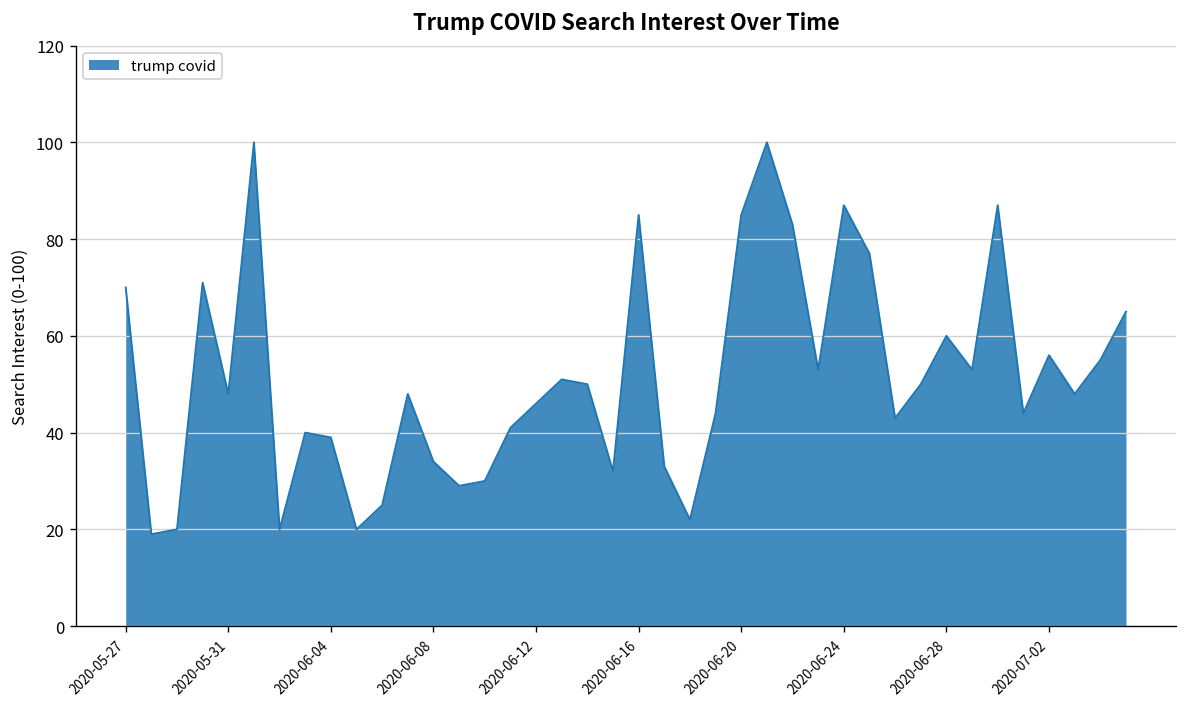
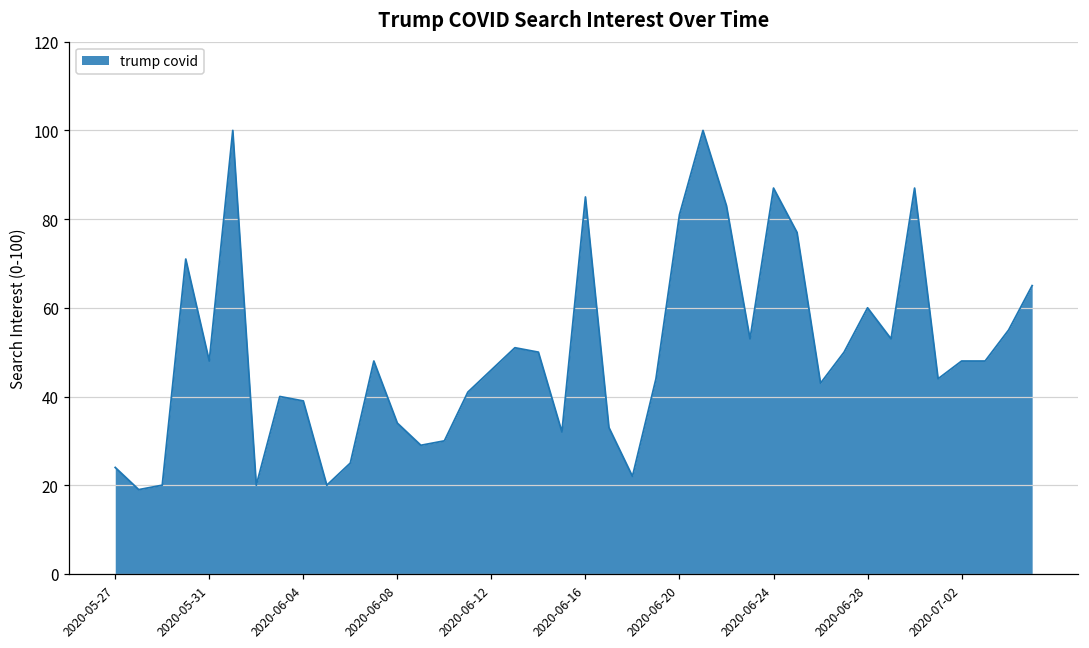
2020-05-27: 70 -> 24
2020-06-20: 85 -> 81
2020-07-02: 56 -> 48
